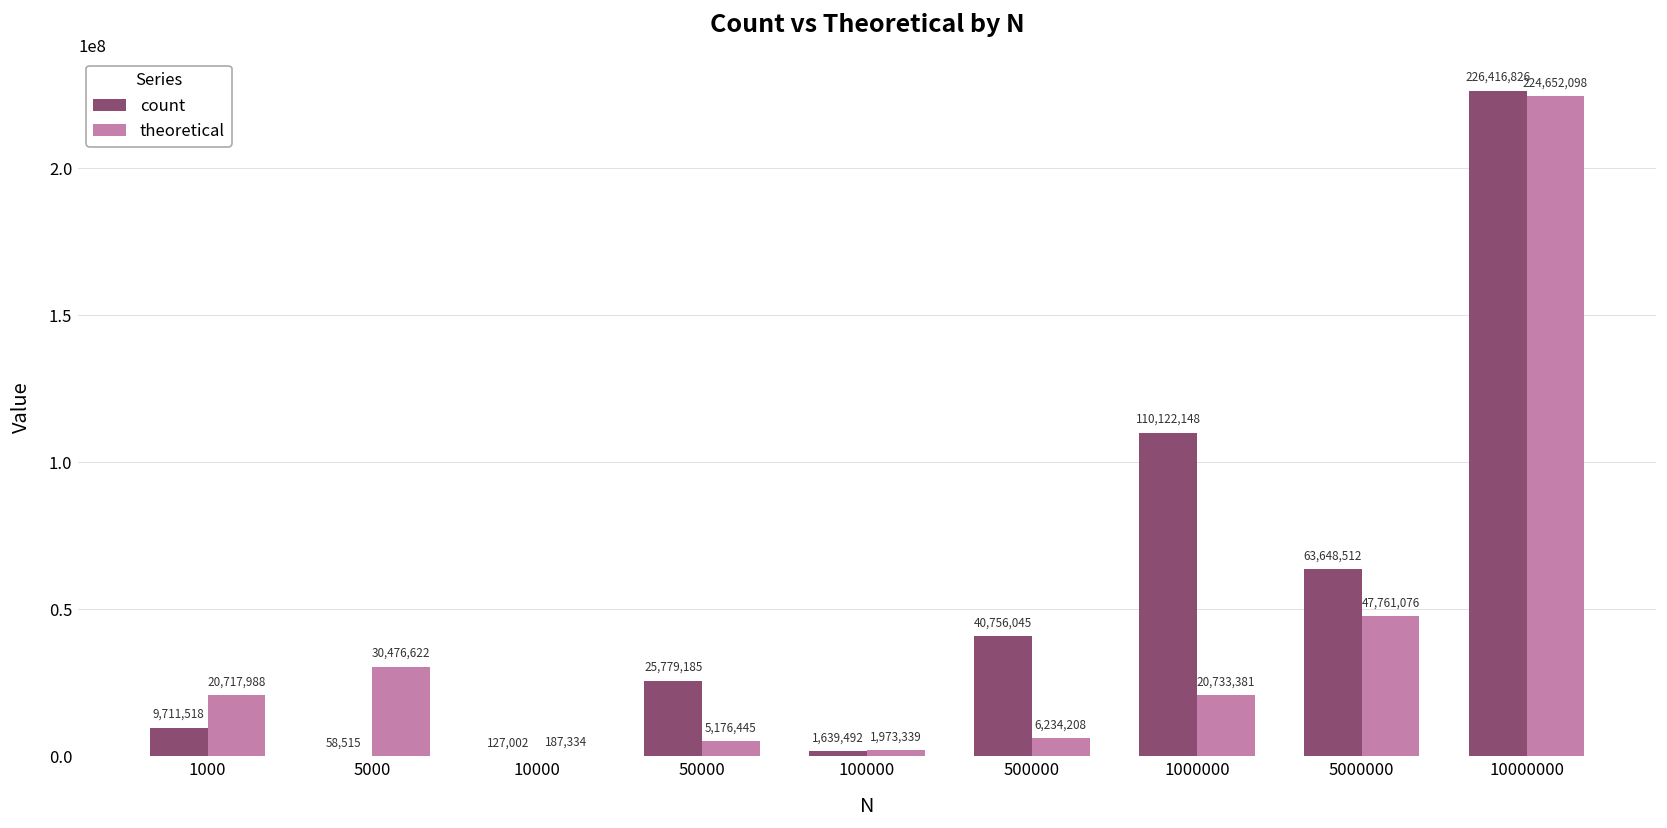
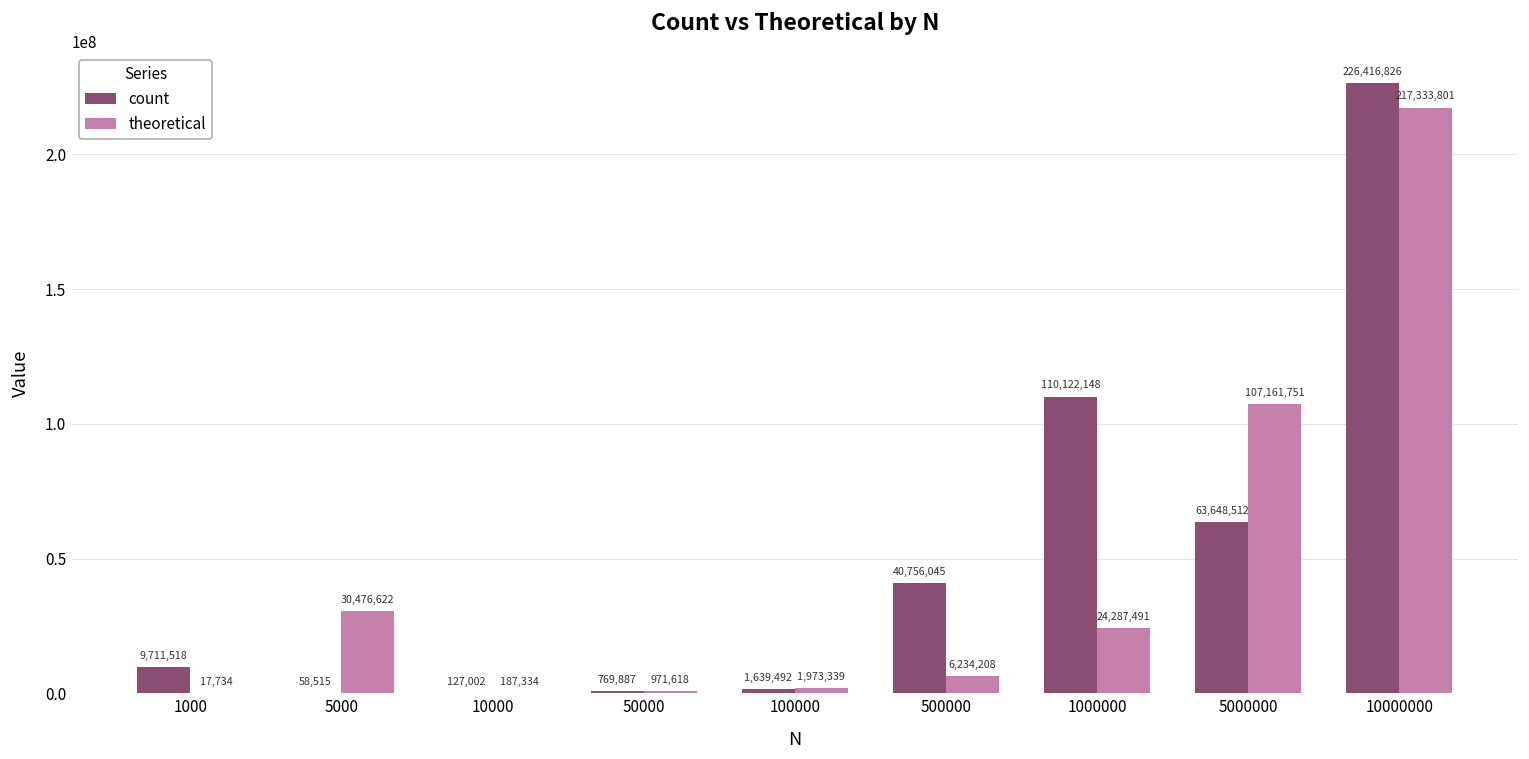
theoretical, 1000: 20,717,988 -> 17,734
count, 50000: 25,779,185 -> 769,887
theoretical, 50000: 5,176,445 -> 971,618
theoretical, 1000000: 20,733,381 -> 24,287,491
theoretical, 5000000: 47,761,076 -> 107,161,751
theoretical, 10000000: 224,652,098 -> 217,333,801
